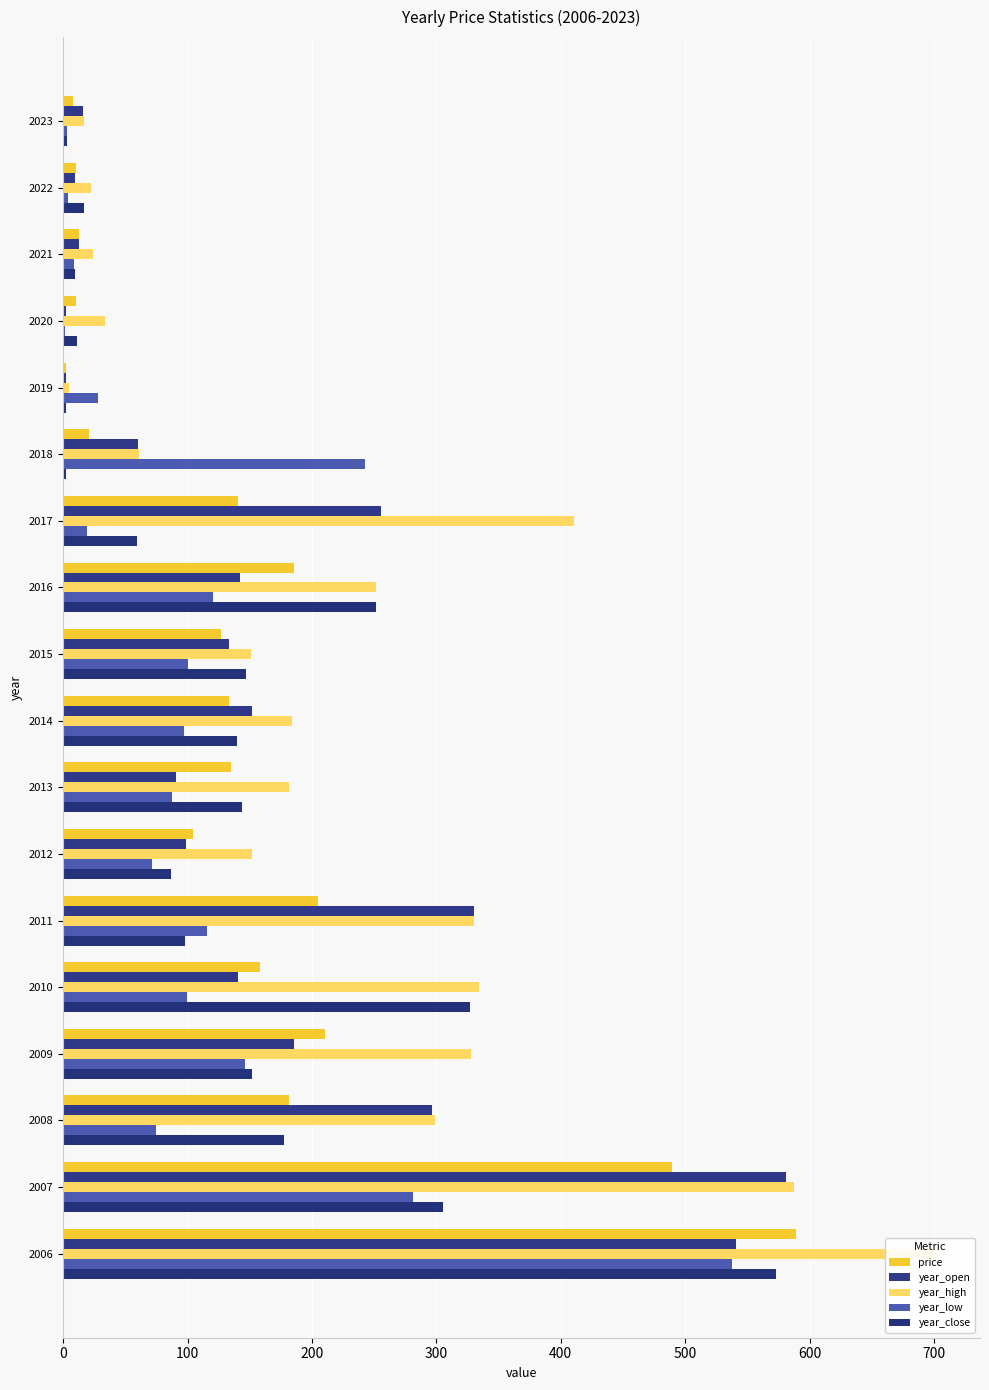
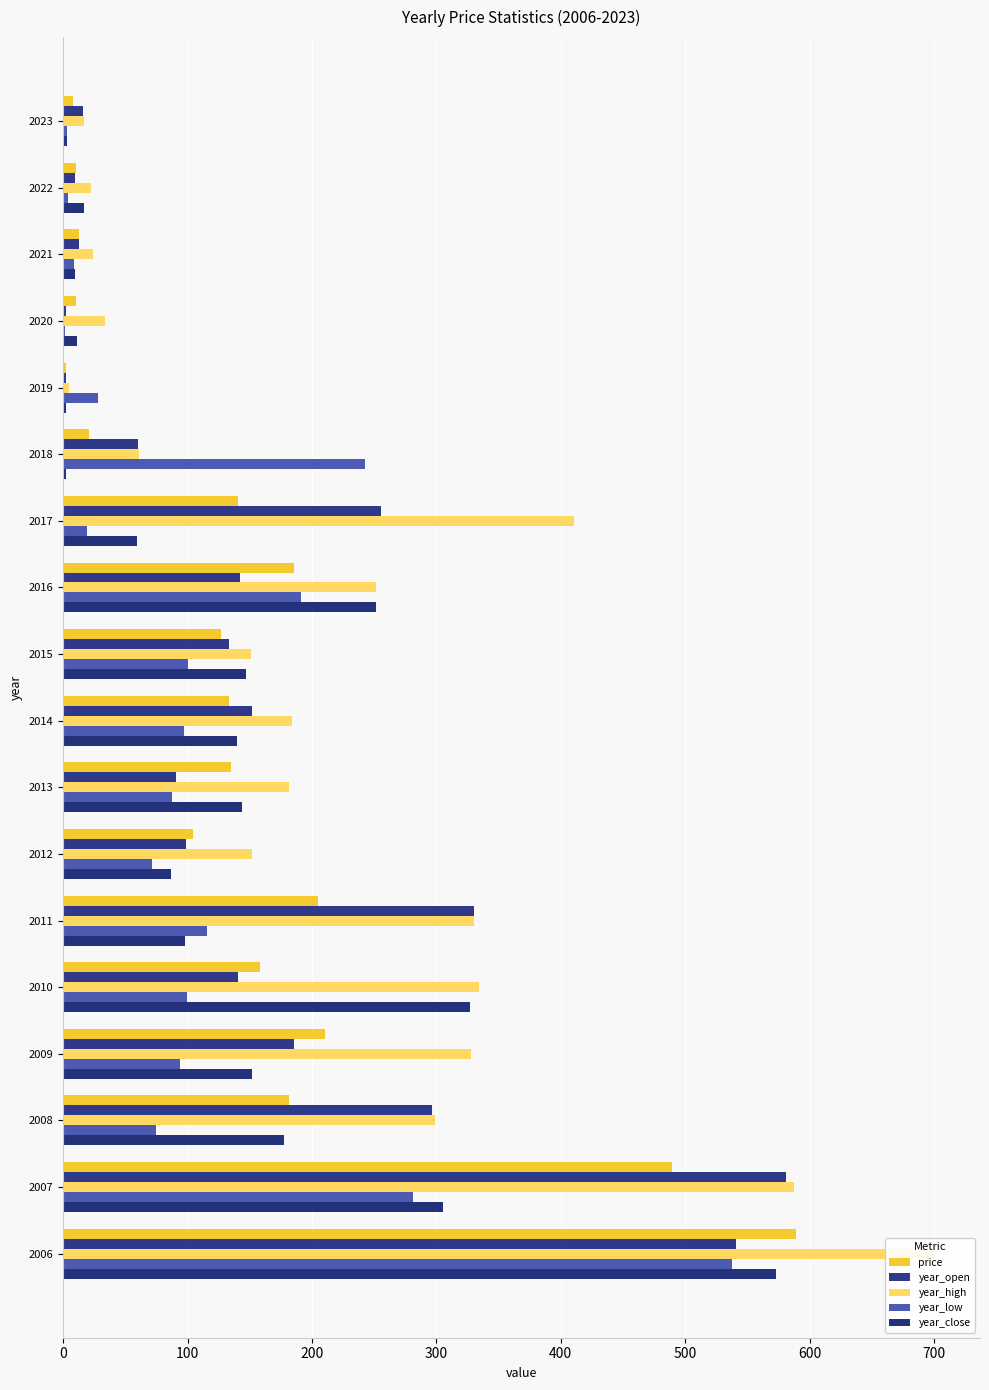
year_low, 2016: 121 -> 191
year_low, 2009: 146 -> 94
